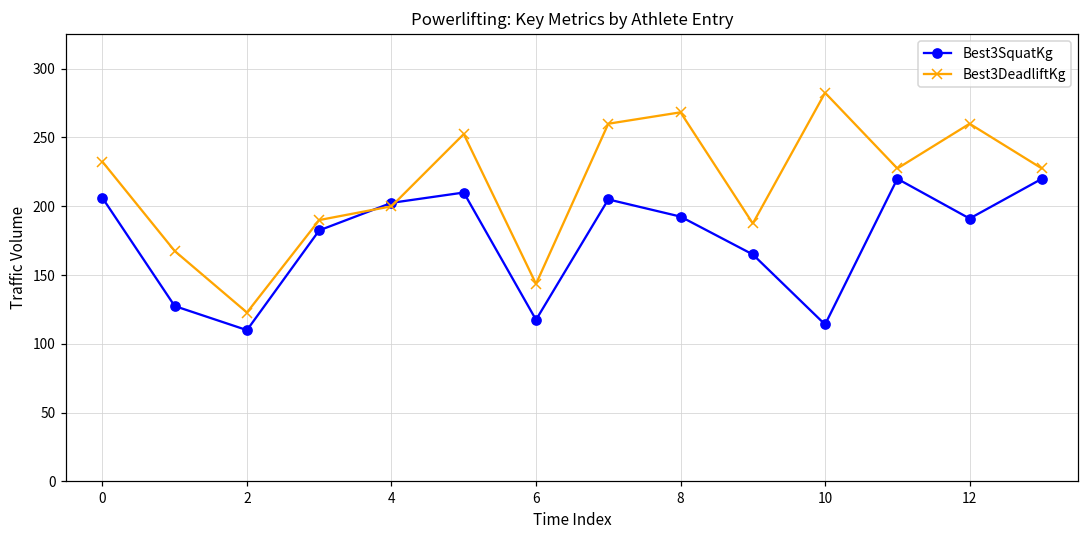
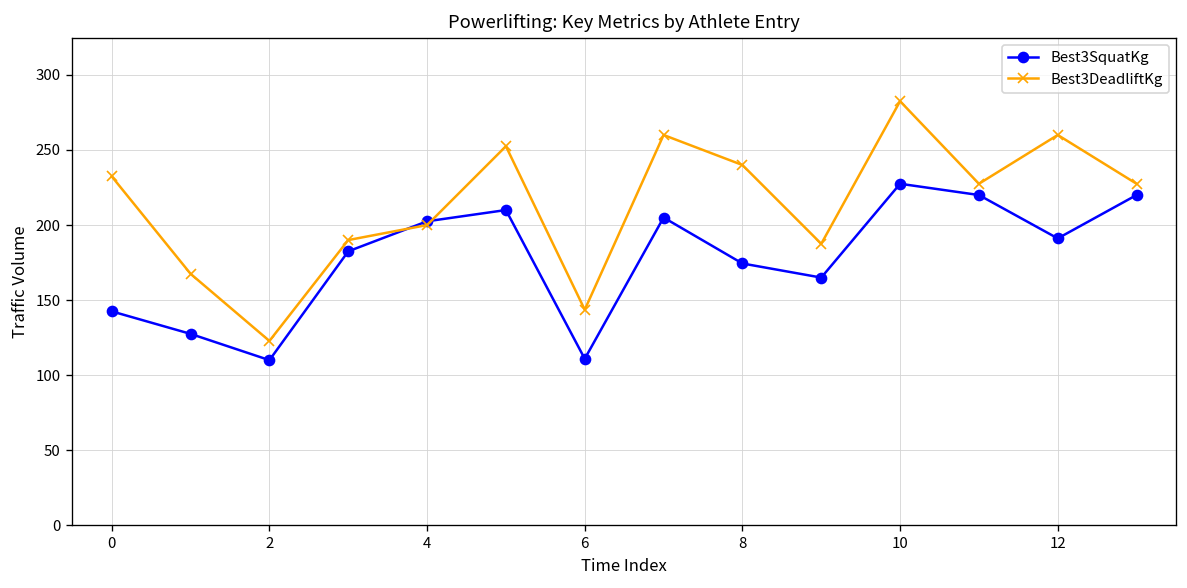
Best3SquatKg, 0: 206 -> 143
Best3SquatKg, 6: 118 -> 111
Best3SquatKg, 8: 193 -> 174
Best3DeadliftKg, 8: 268 -> 240
Best3SquatKg, 10: 114 -> 228
